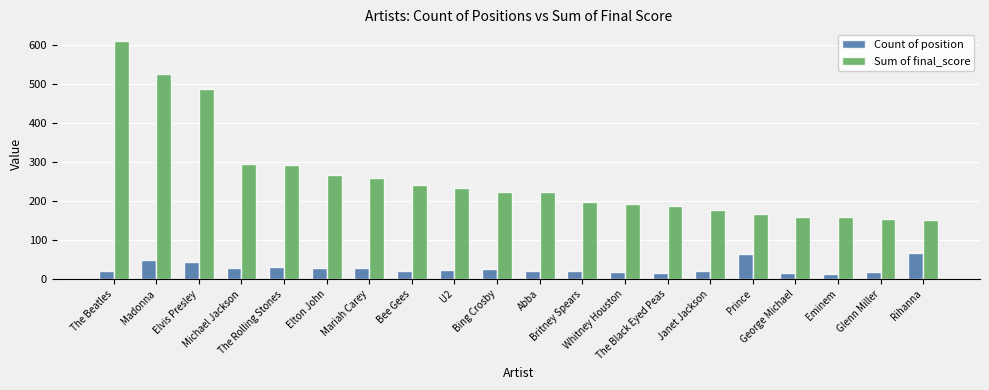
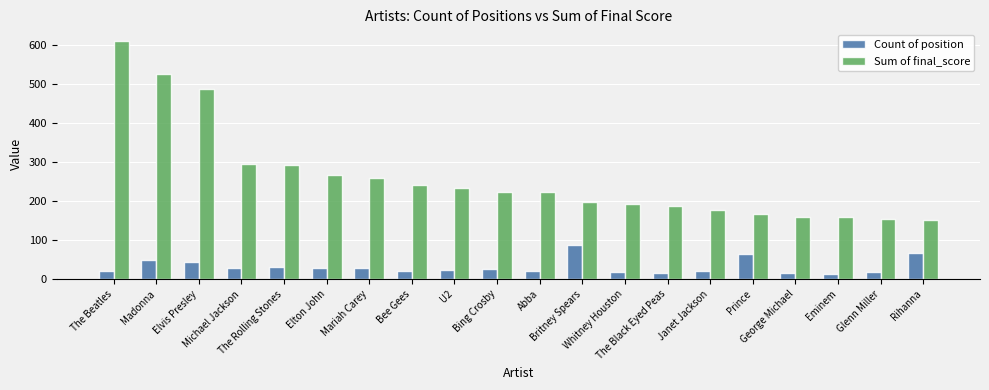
Count of position, Britney Spears: 20 -> 90
